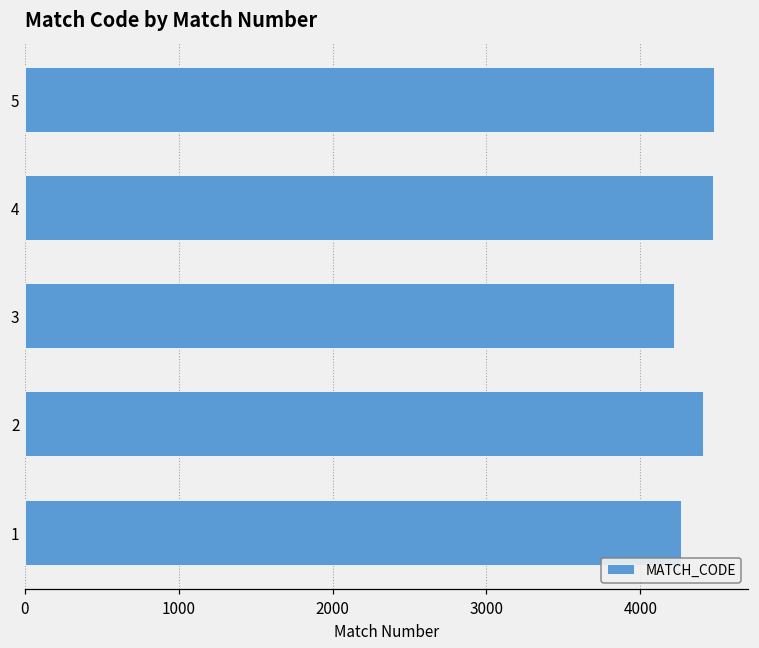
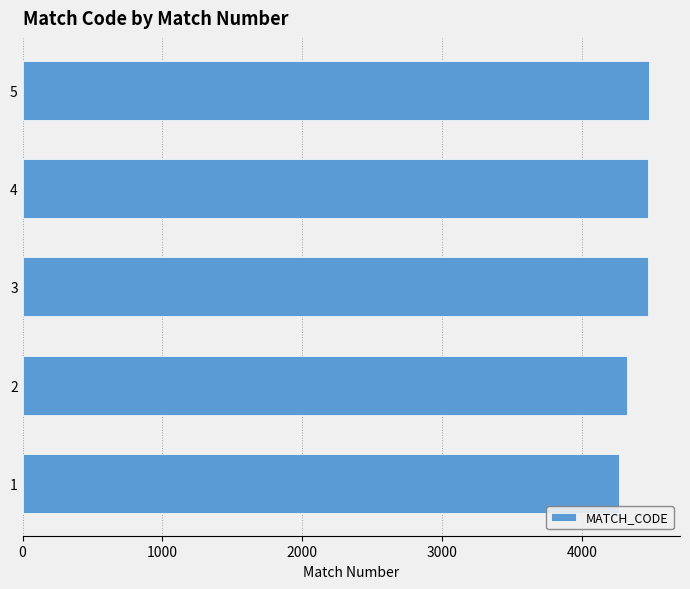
3: 4220 -> 4470
2: 4410 -> 4320
